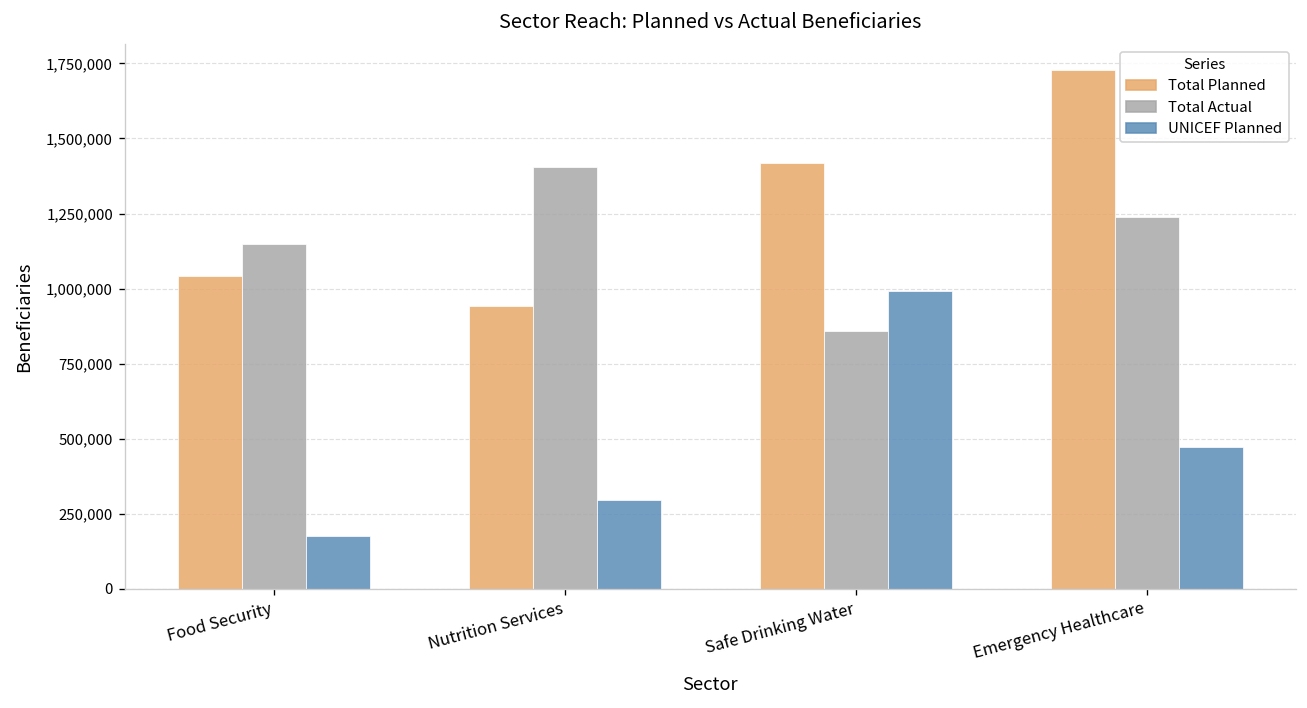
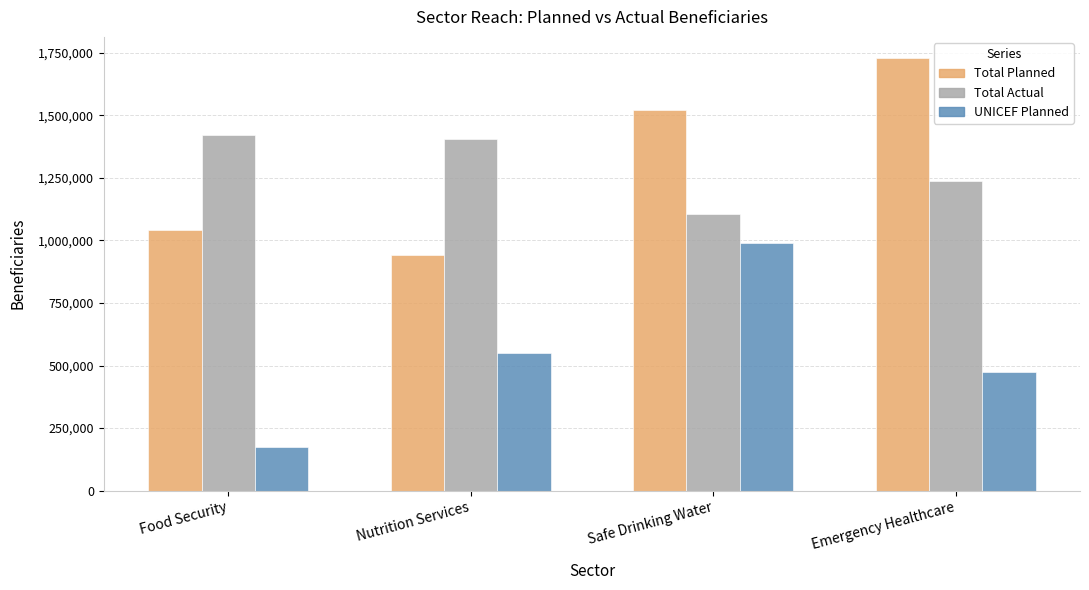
Total Actual, Food Security: 1,150,000 -> 1,420,000
UNICEF Planned, Nutrition Services: 300,000 -> 550,000
Total Planned, Safe Drinking Water: 1,420,000 -> 1,520,000
Total Actual, Safe Drinking Water: 860,000 -> 1,110,000
